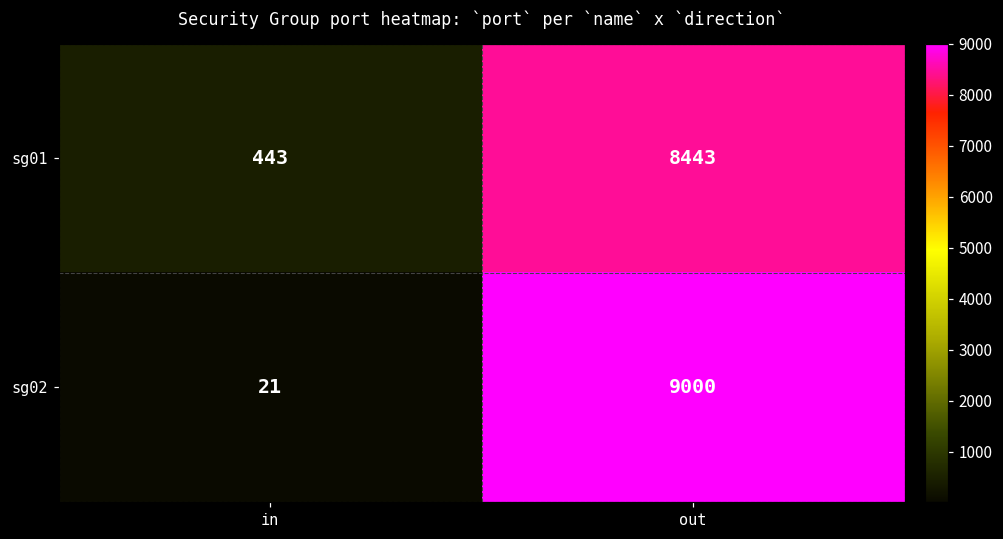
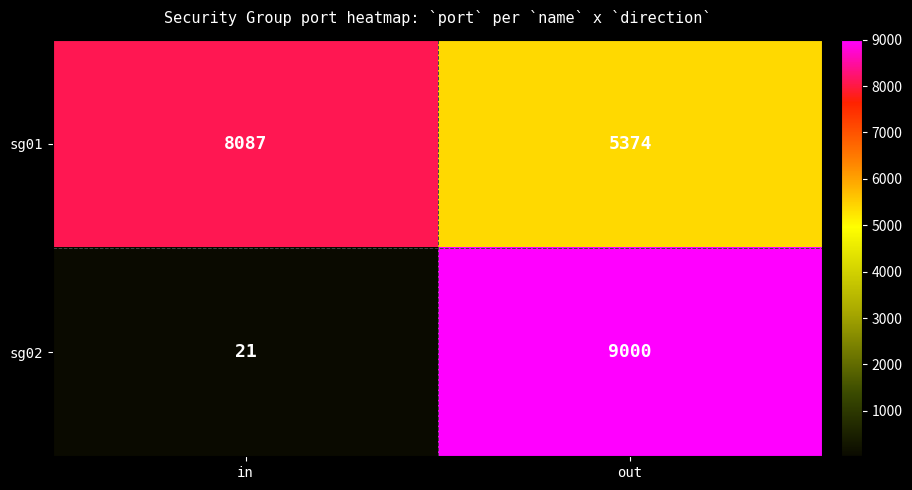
sg01, in: 443 -> 8087
sg01, out: 8443 -> 5374
